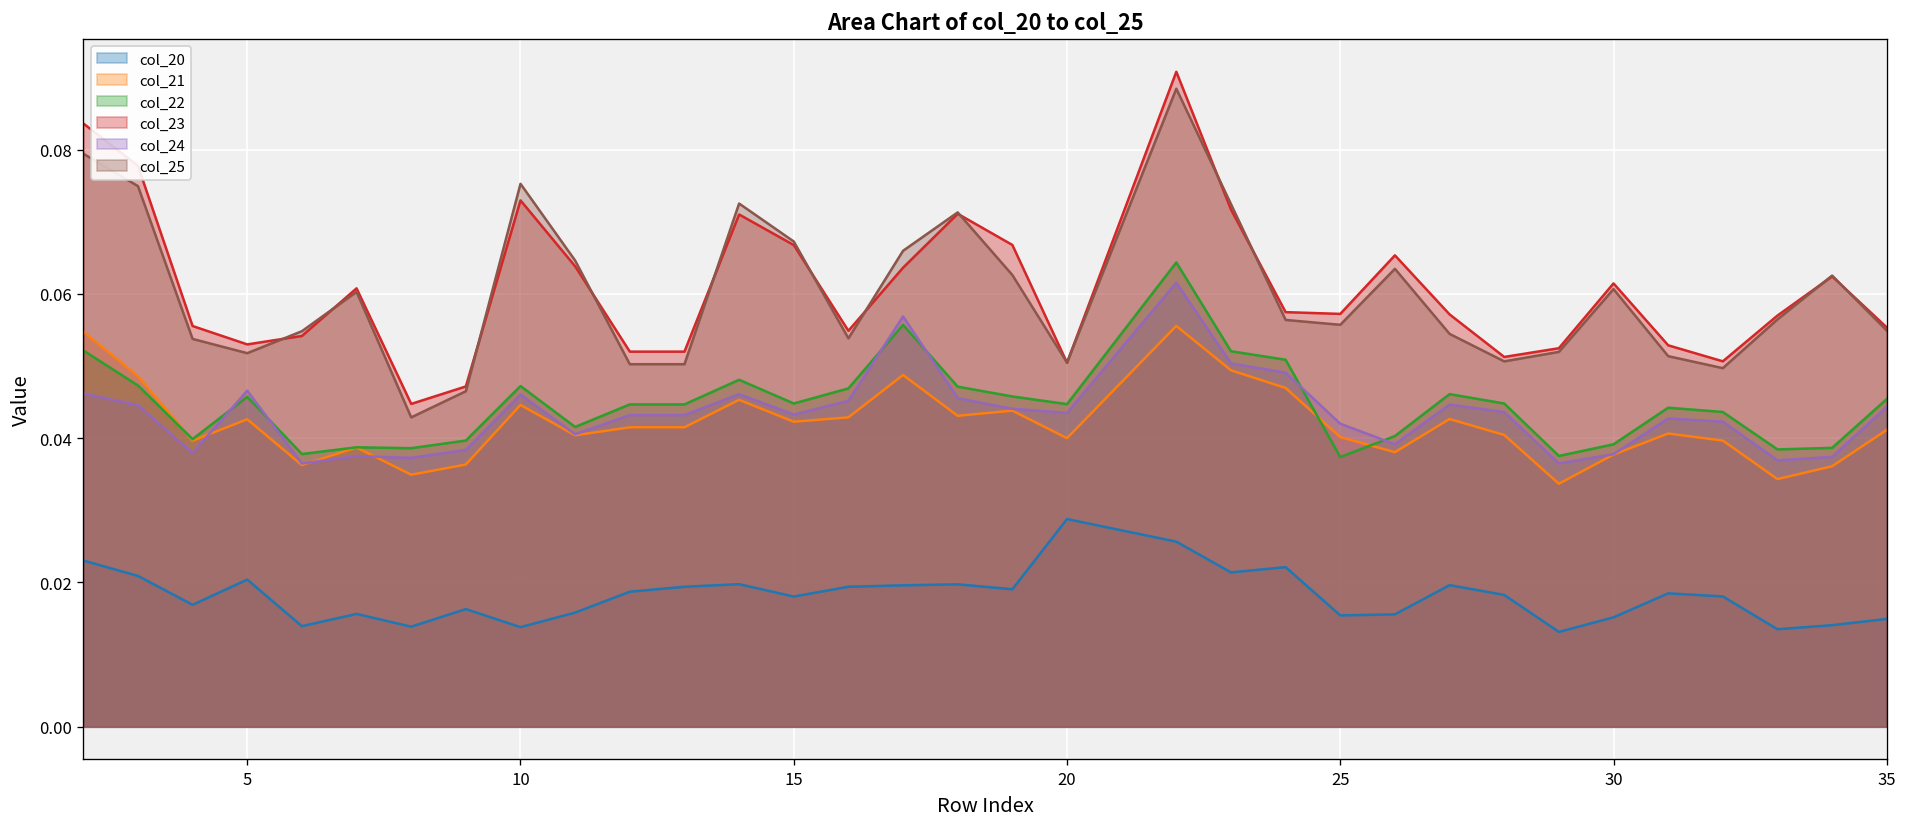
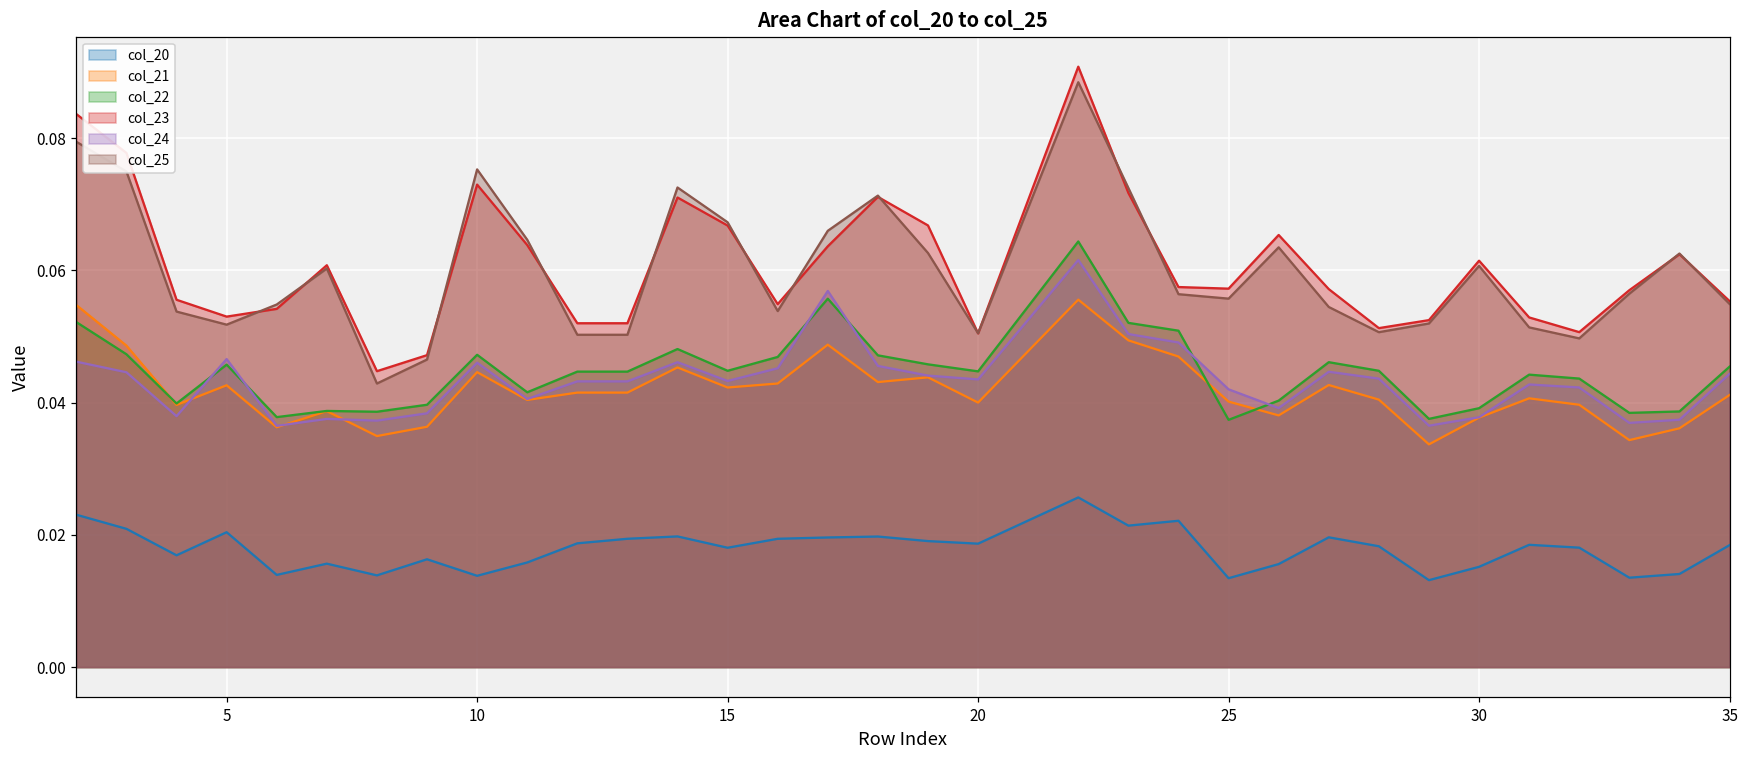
col_20, 20: 0.029 -> 0.019
col_20, 25: 0.015 -> 0.013
col_20, 35: 0.015 -> 0.018
